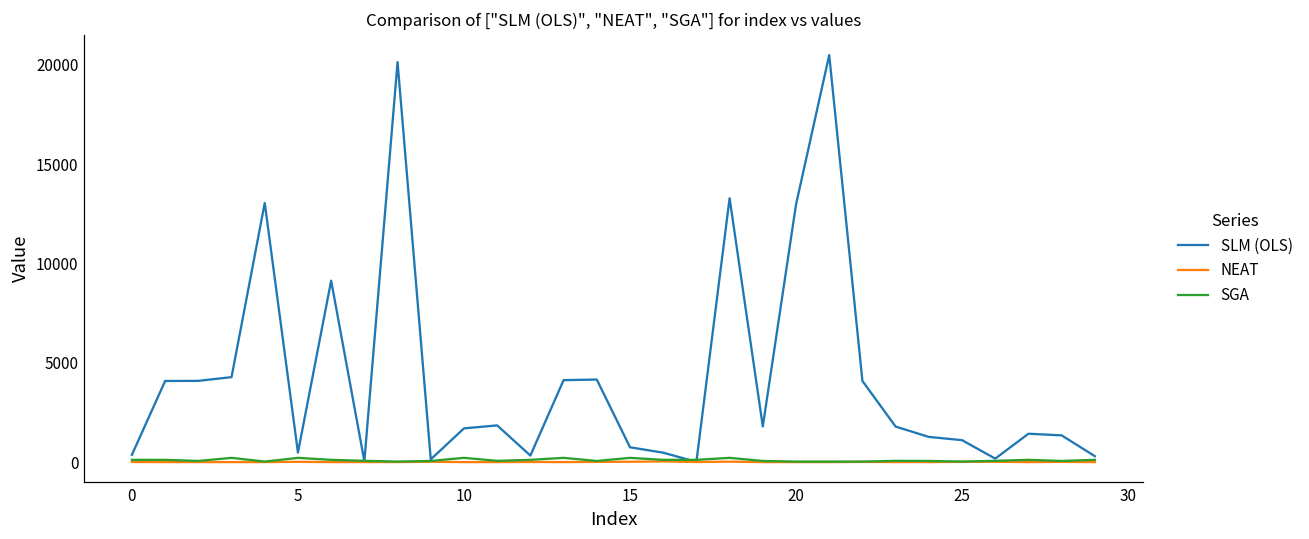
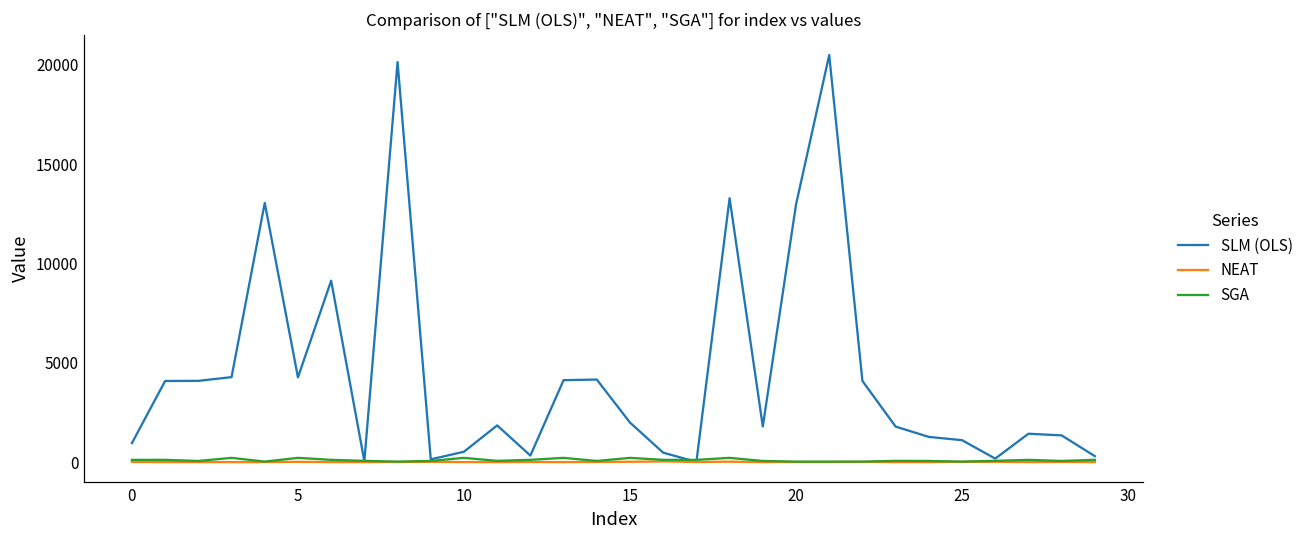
SLM (OLS), 0: 400 -> 1000
SLM (OLS), 5: 500 -> 4300
SLM (OLS), 10: 1700 -> 500
SLM (OLS), 15: 800 -> 2000
